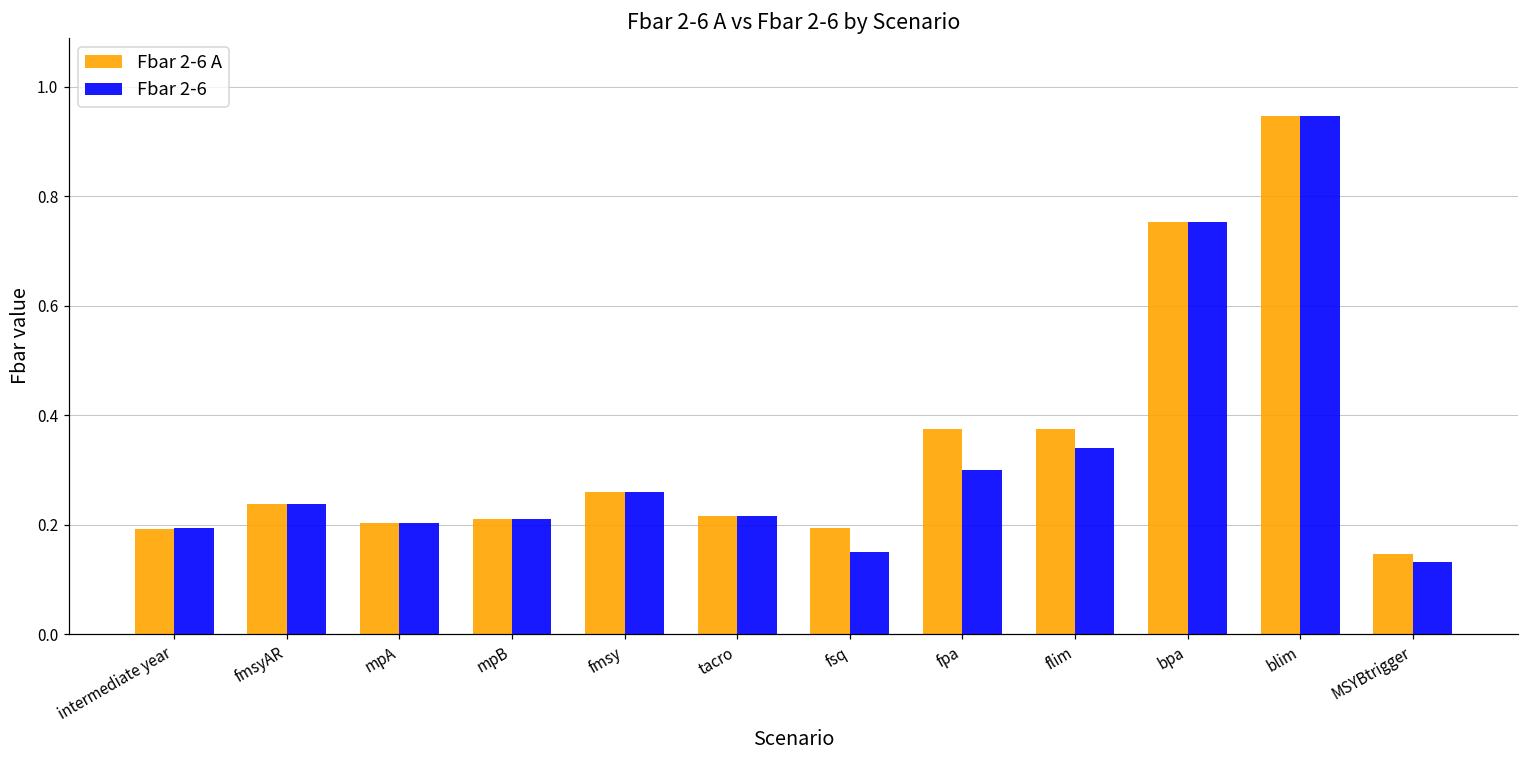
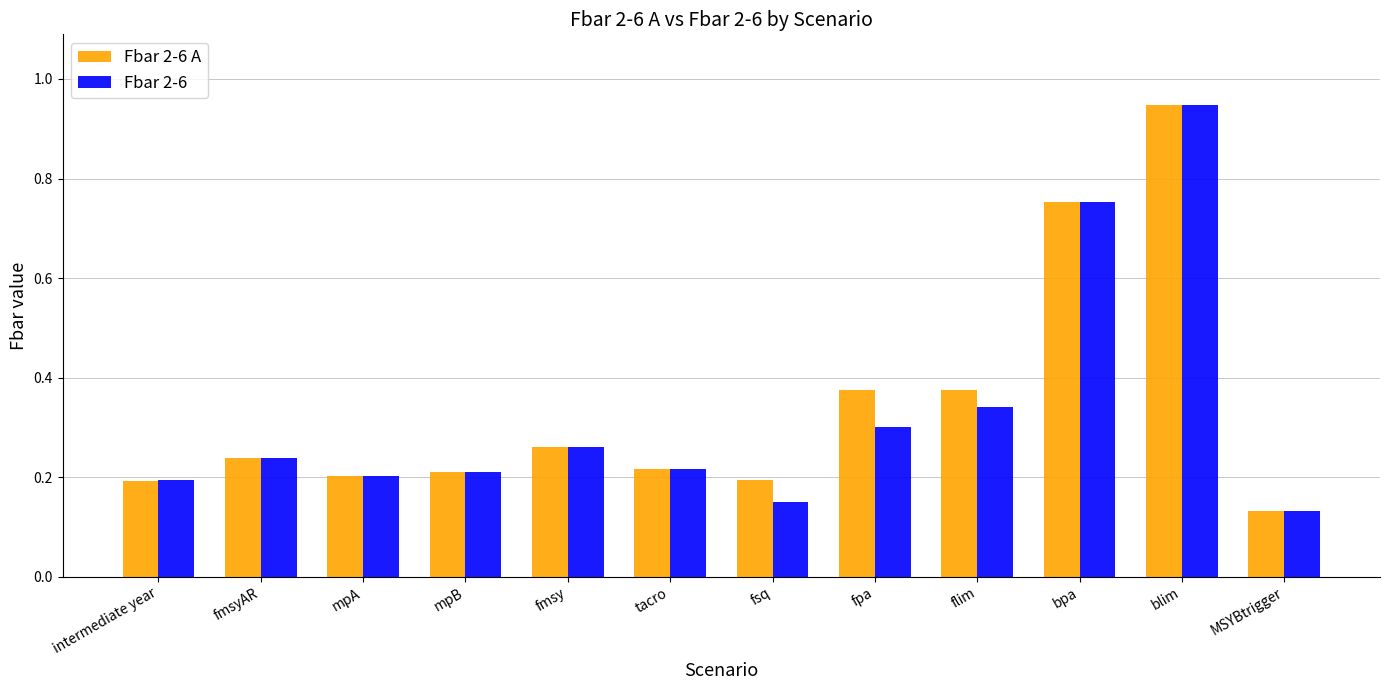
Fbar 2-6 A, MSYBtrigger: 0.15 -> 0.13
